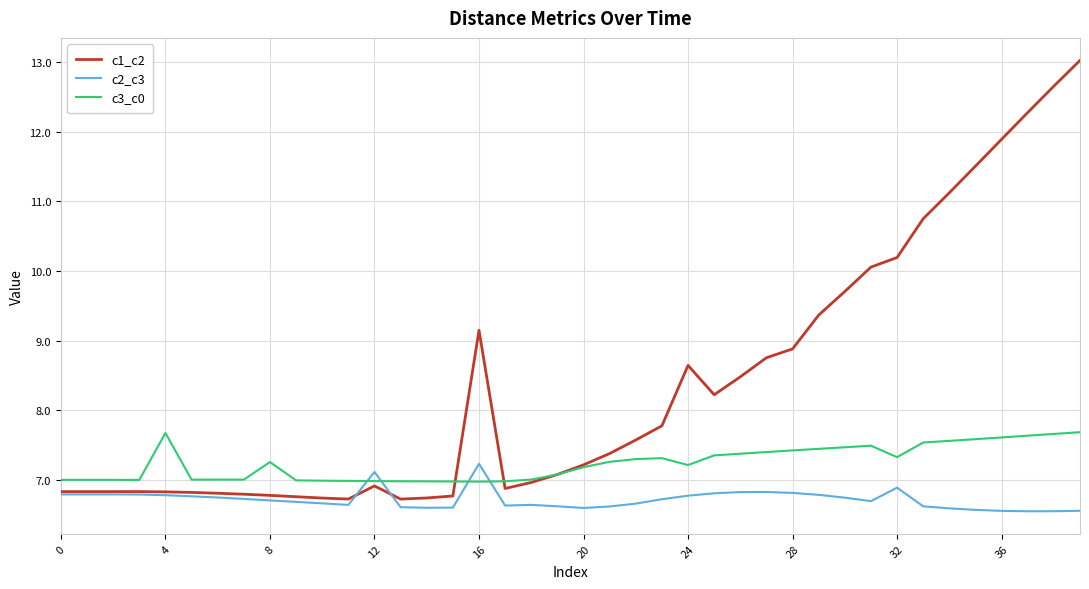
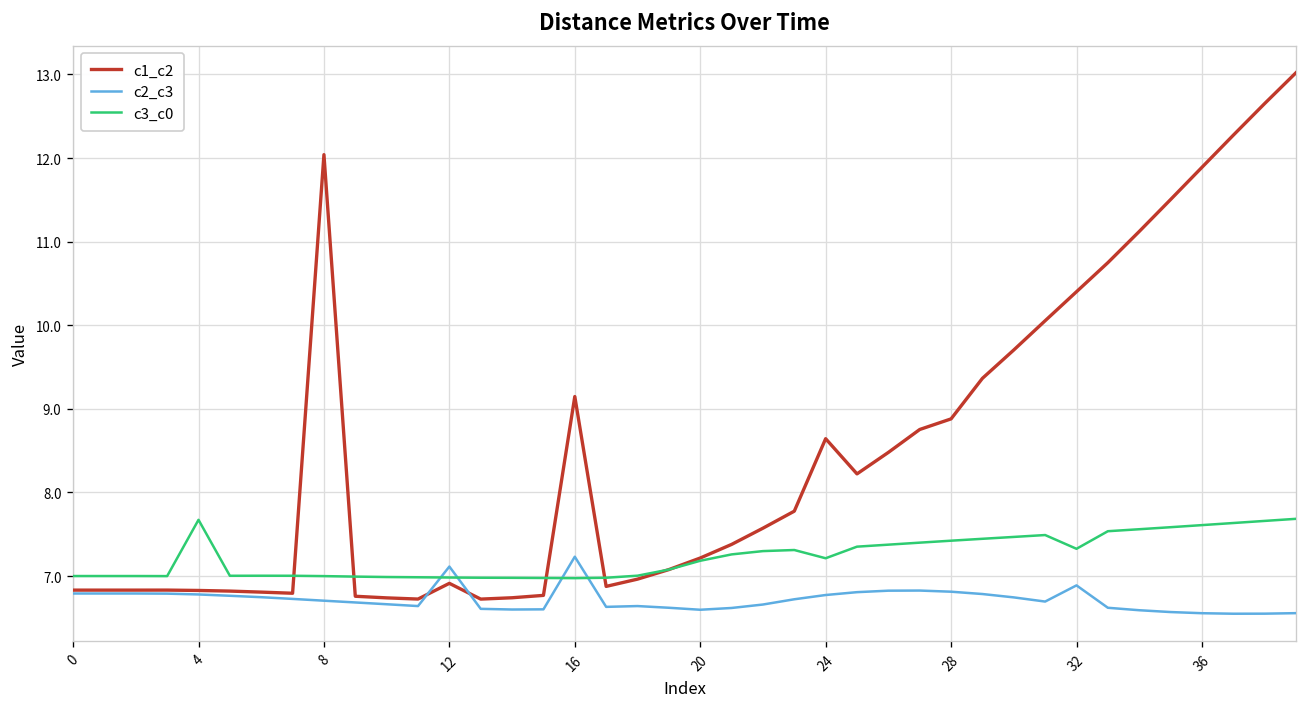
c1_c2, 8: 6.8 -> 12.0
c3_c0, 8: 7.3 -> 7.0
c1_c2, 32: 10.2 -> 10.4
